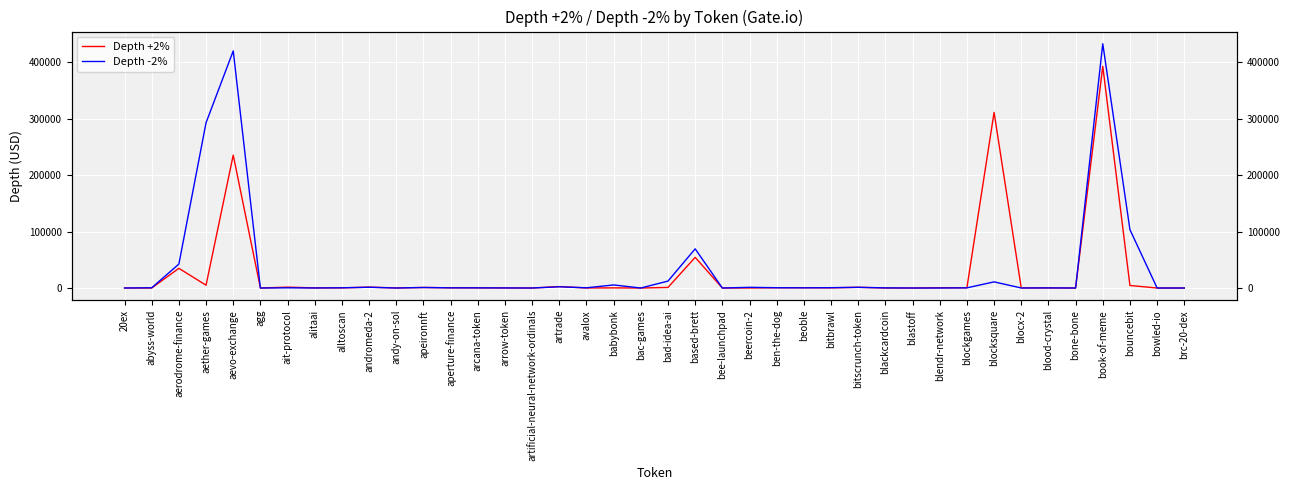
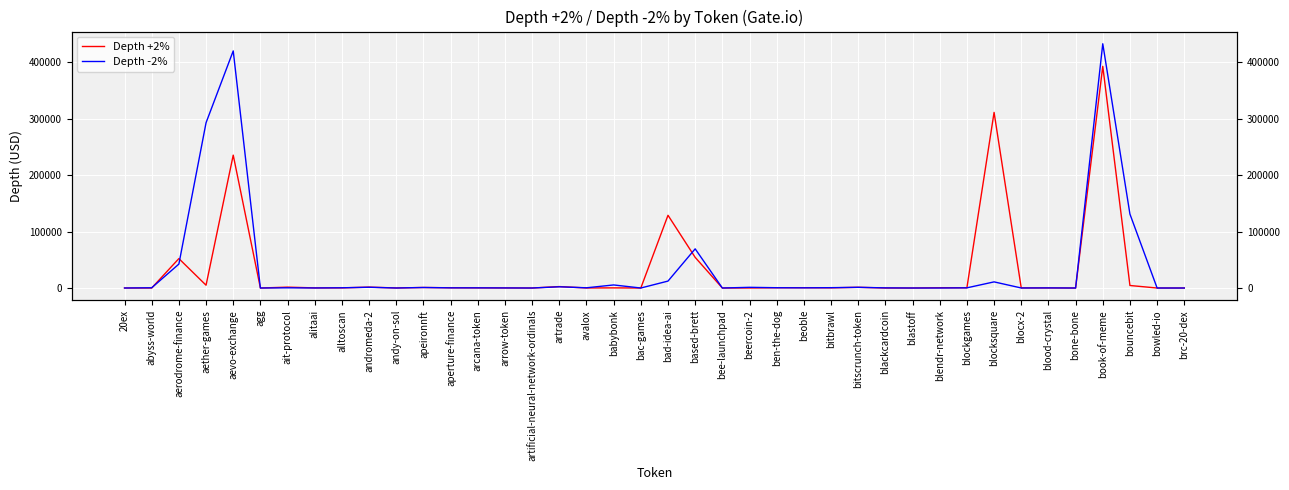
Depth +2%, aerodrome-finance: 30000 -> 50000
Depth +2%, bad-idea-ai: 0 -> 130000
Depth -2%, bouncebit: 100000 -> 130000
